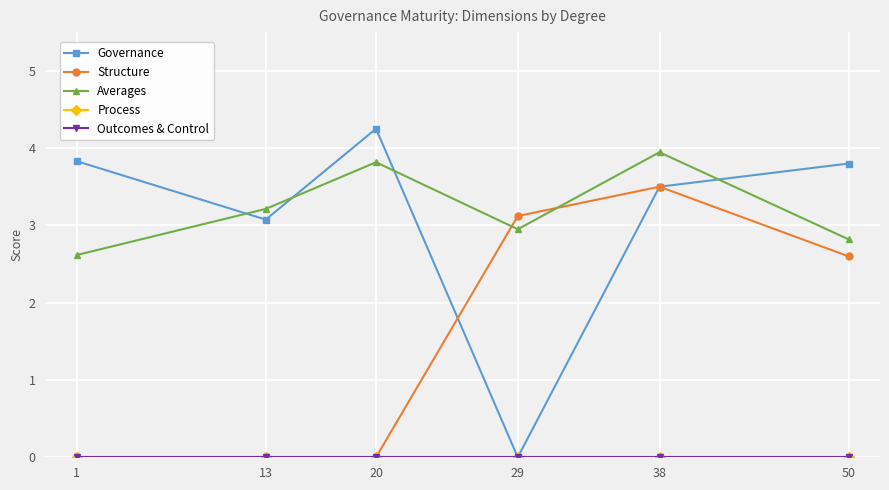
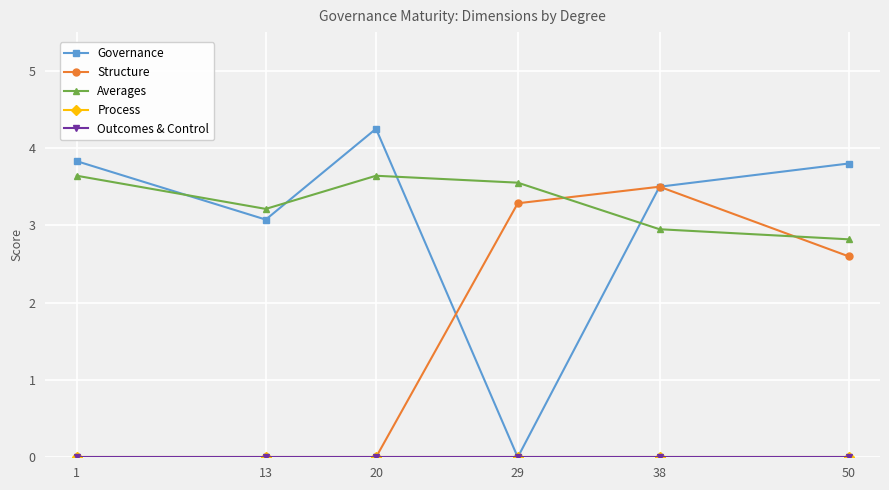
Averages, 1: 2.6 -> 3.6
Averages, 20: 3.8 -> 3.6
Structure, 29: 3.1 -> 3.3
Averages, 29: 3.0 -> 3.6
Averages, 38: 3.9 -> 3.0
